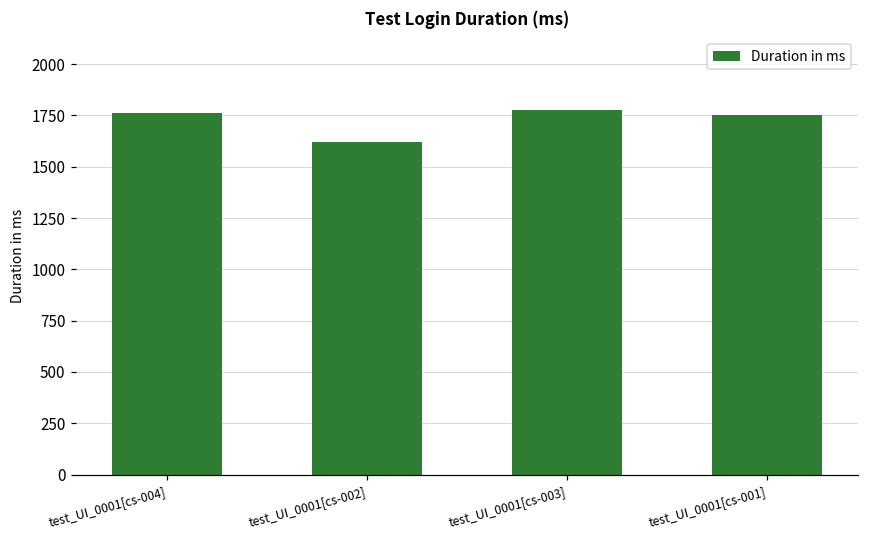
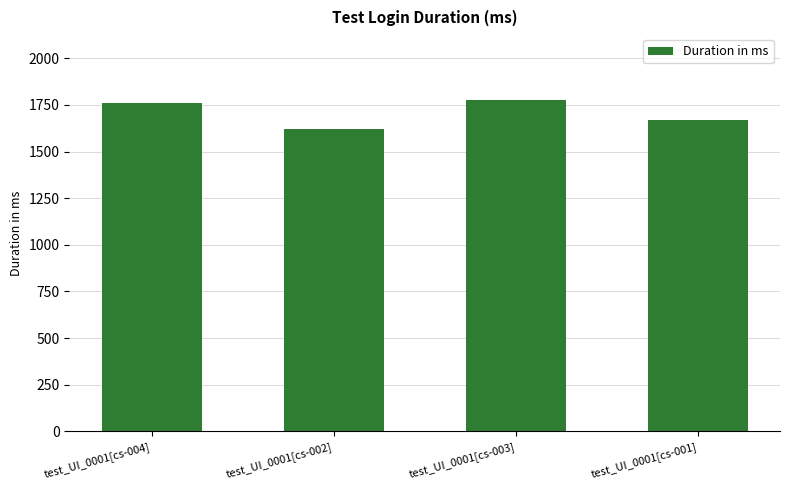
test_UI_0001[cs-001]: 1750 -> 1670
